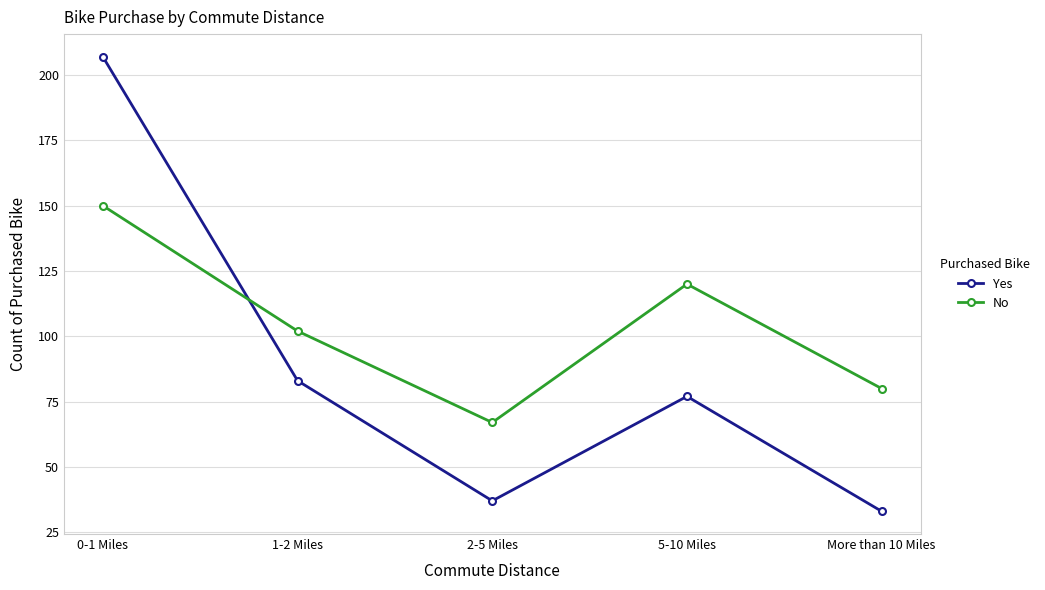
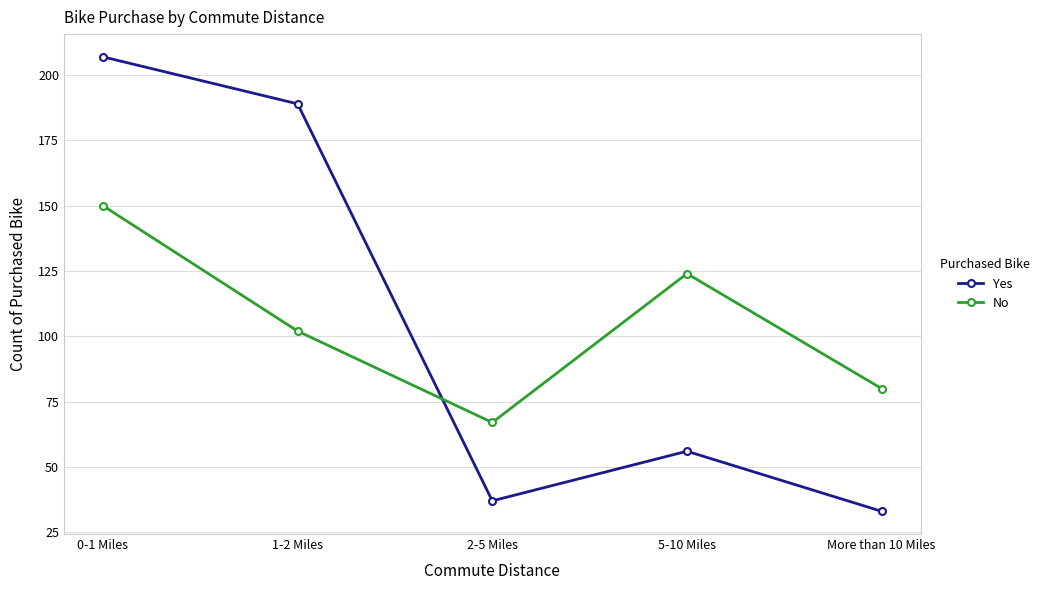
Yes, 1-2 Miles: 83 -> 189
Yes, 5-10 Miles: 77 -> 56
No, 5-10 Miles: 120 -> 124
